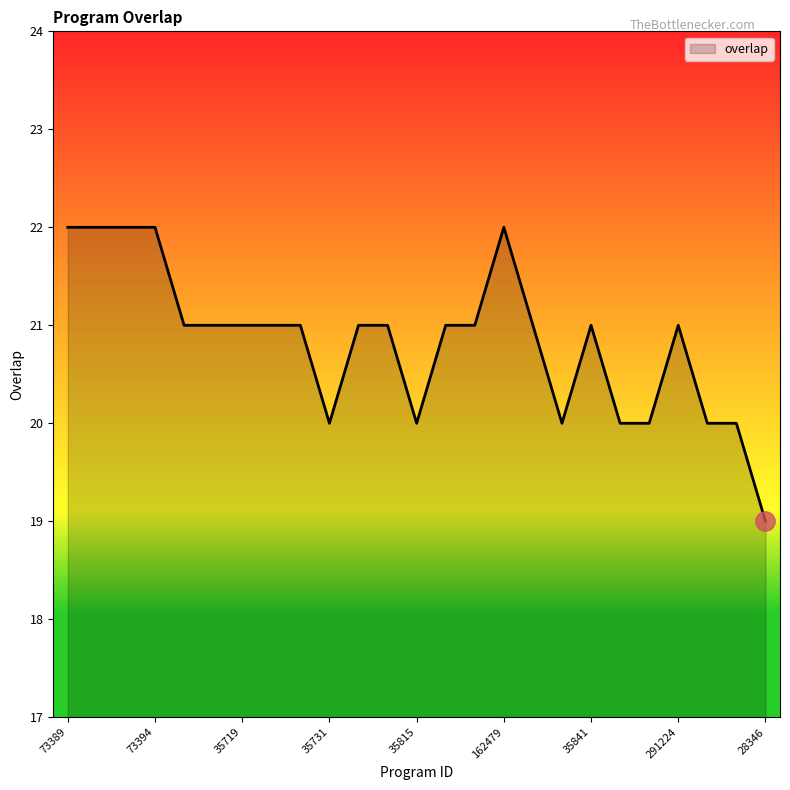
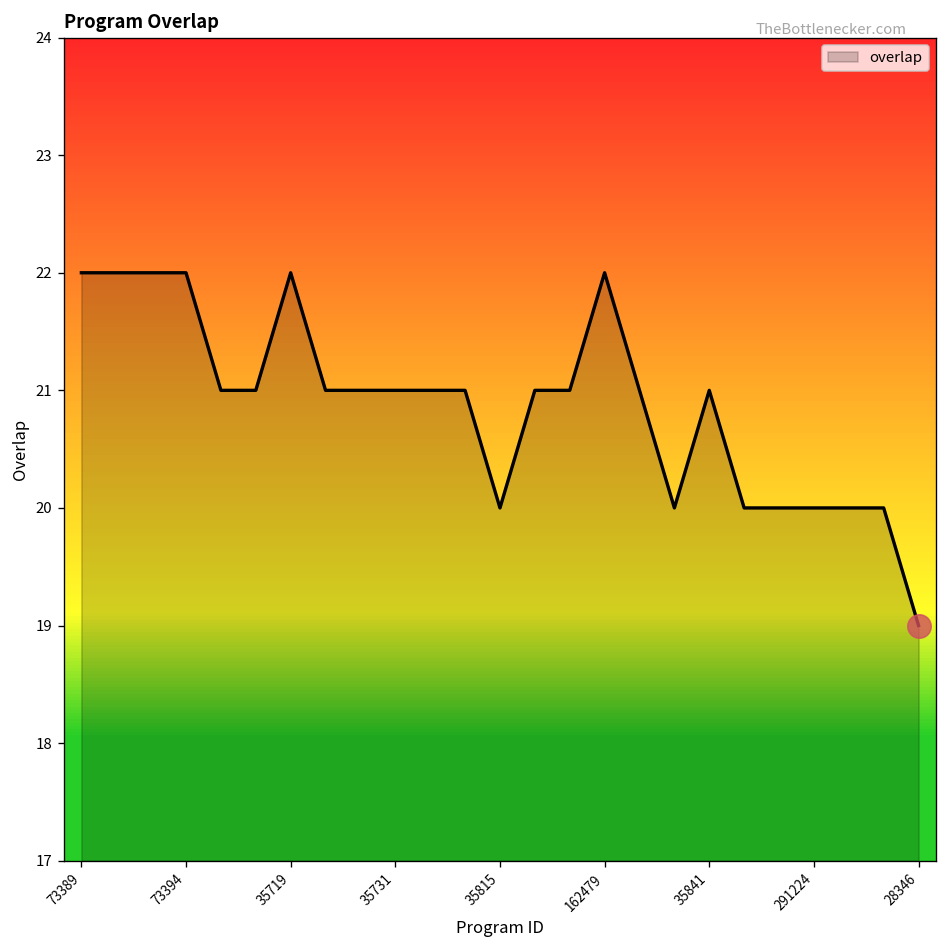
overlap, 35719: 21 -> 22
overlap, 35731: 20 -> 21
overlap, 291224: 21 -> 20
